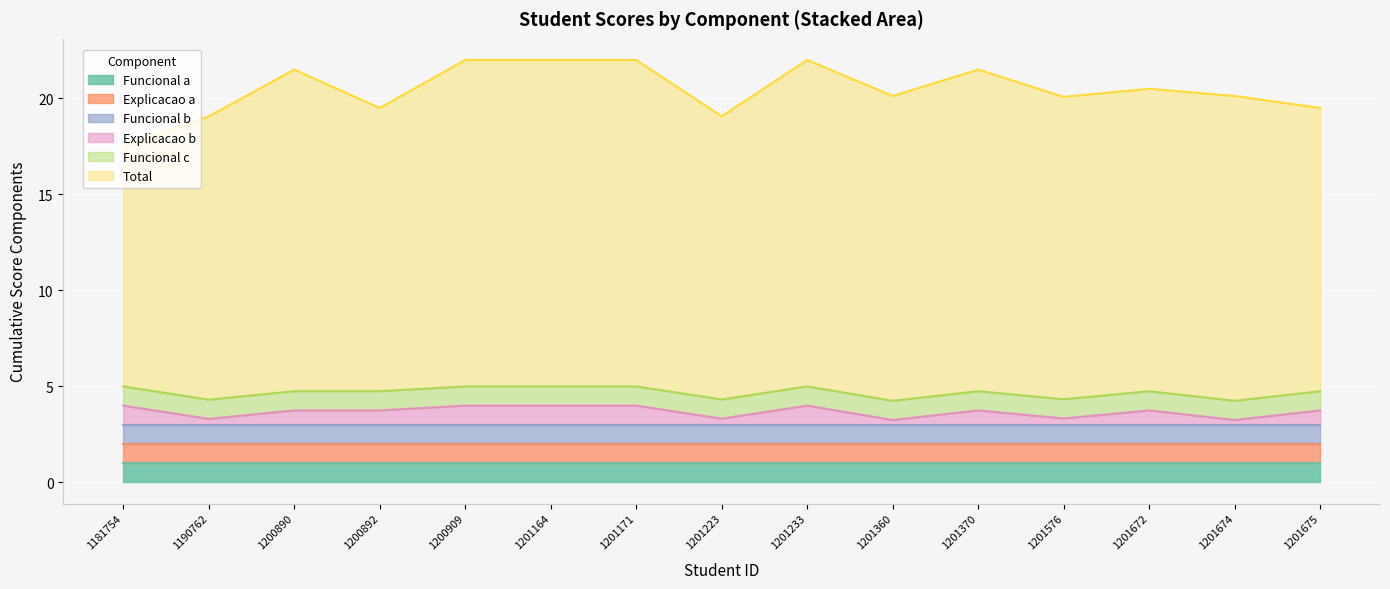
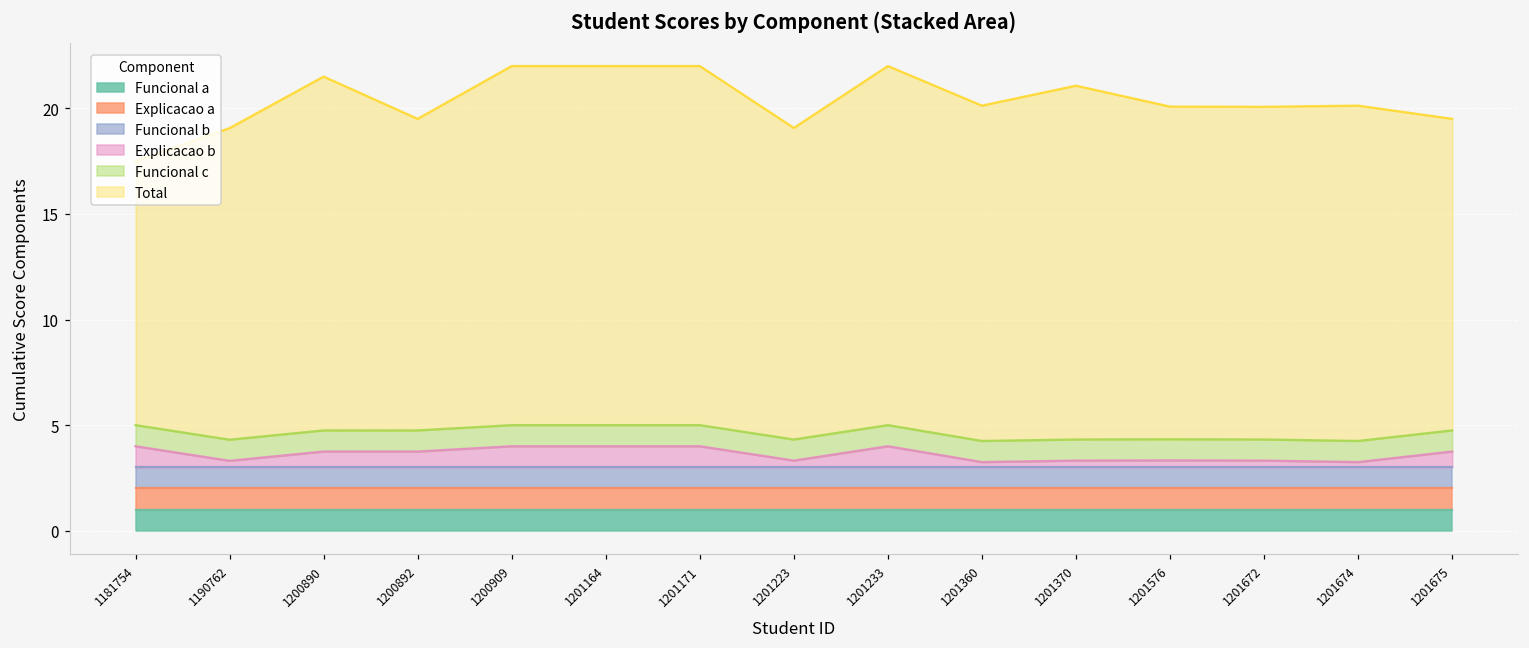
Explicacao b, 1201370: 3.8 -> 3.3
Explicacao b, 1201672: 3.8 -> 3.3
